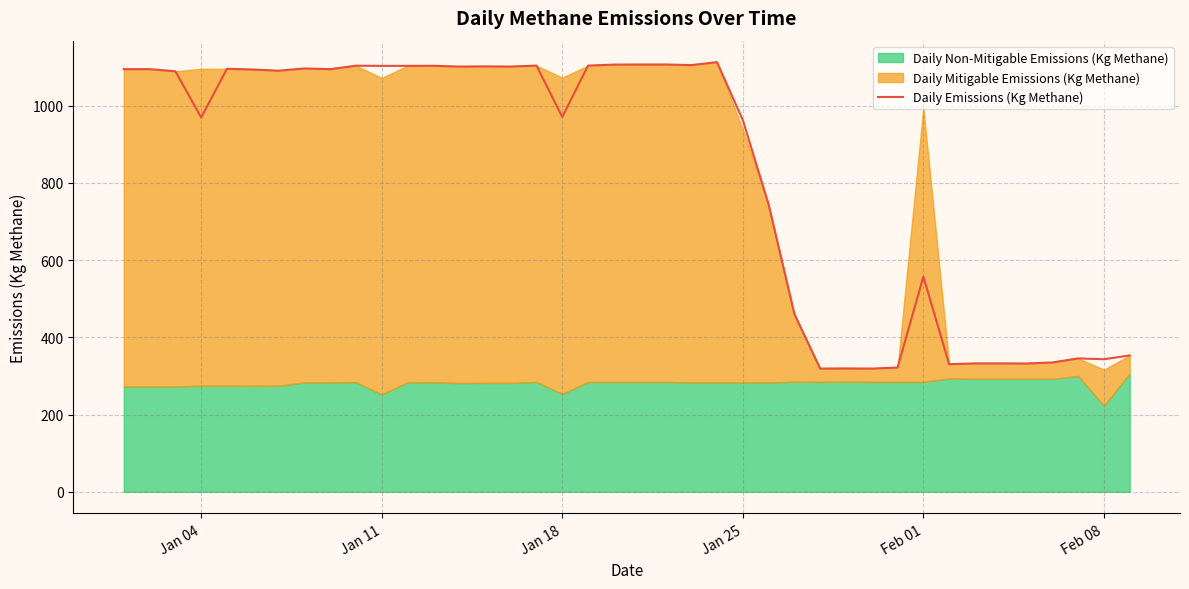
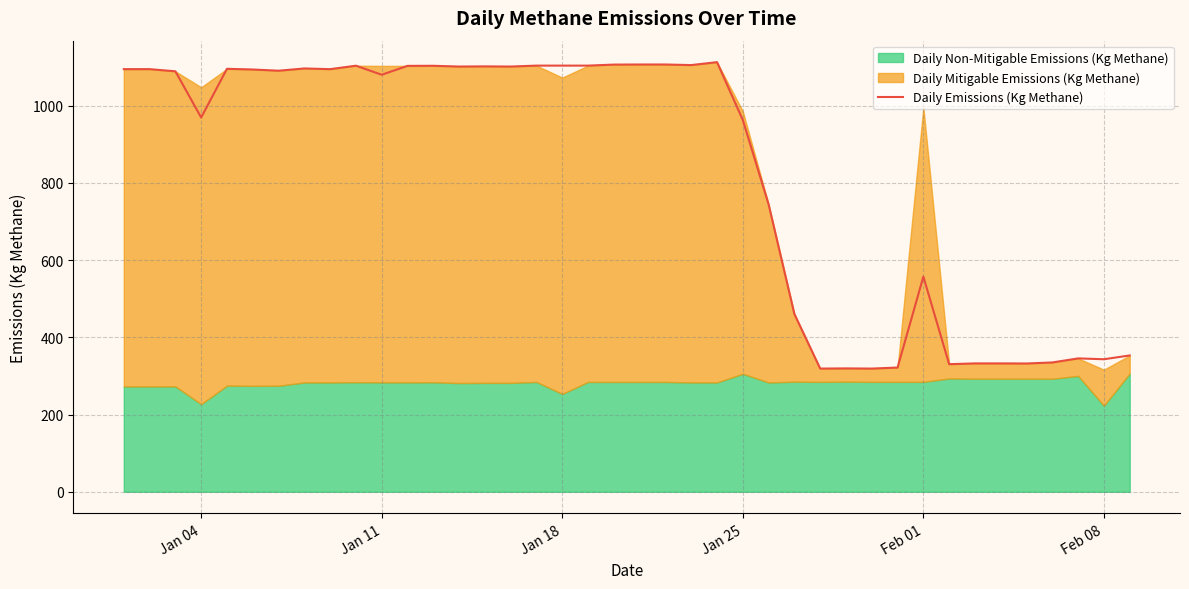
Daily Non-Mitigable Emissions (Kg Methane), Jan 04: 270 -> 230
Daily Emissions (Kg Methane), Jan 11: 1100 -> 1080
Daily Non-Mitigable Emissions (Kg Methane), Jan 11: 250 -> 280
Daily Emissions (Kg Methane), Jan 18: 970 -> 1100
Daily Non-Mitigable Emissions (Kg Methane), Jan 25: 280 -> 310
Daily Mitigable Emissions (Kg Methane), Jan 25: 650 -> 680
